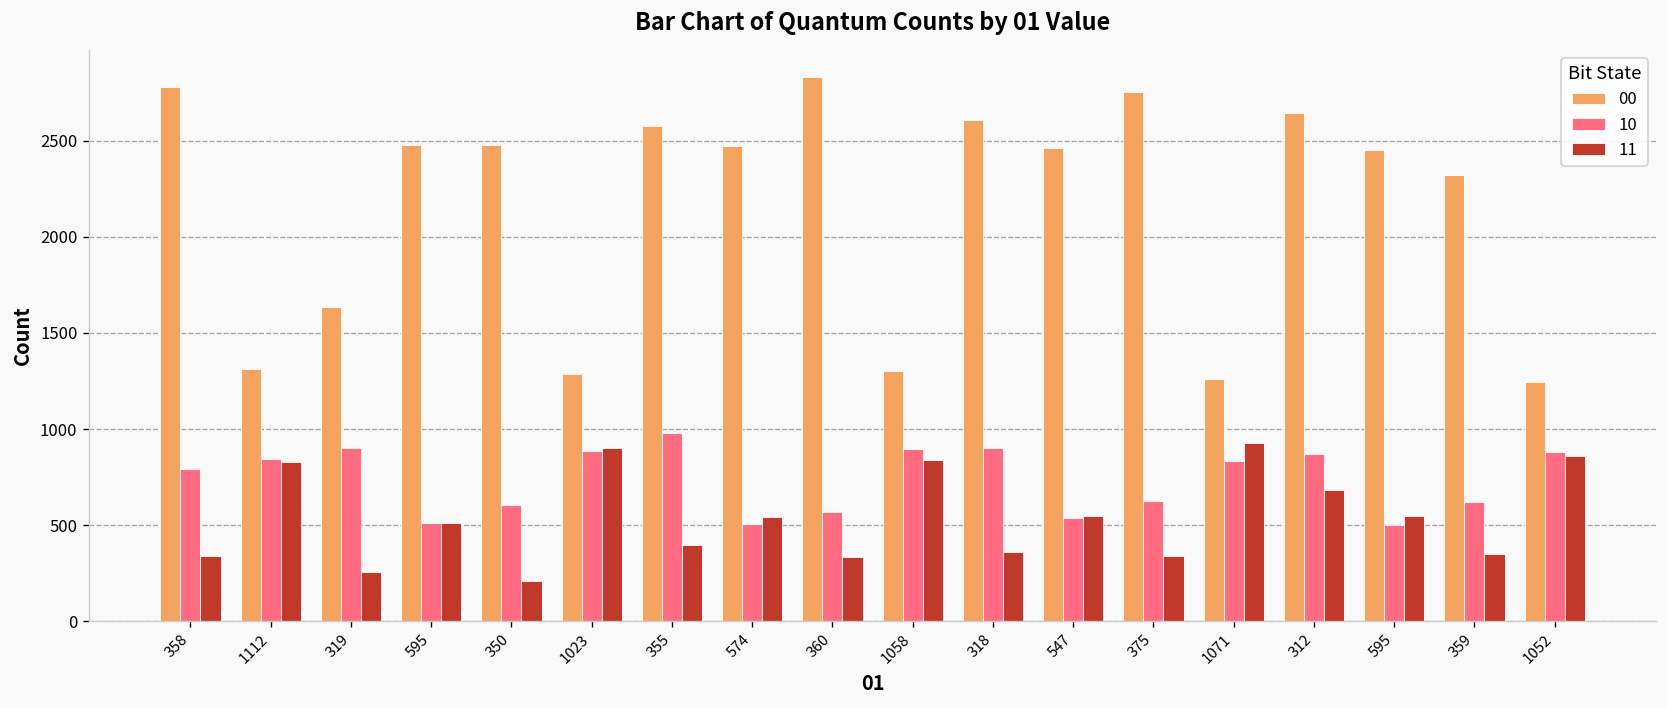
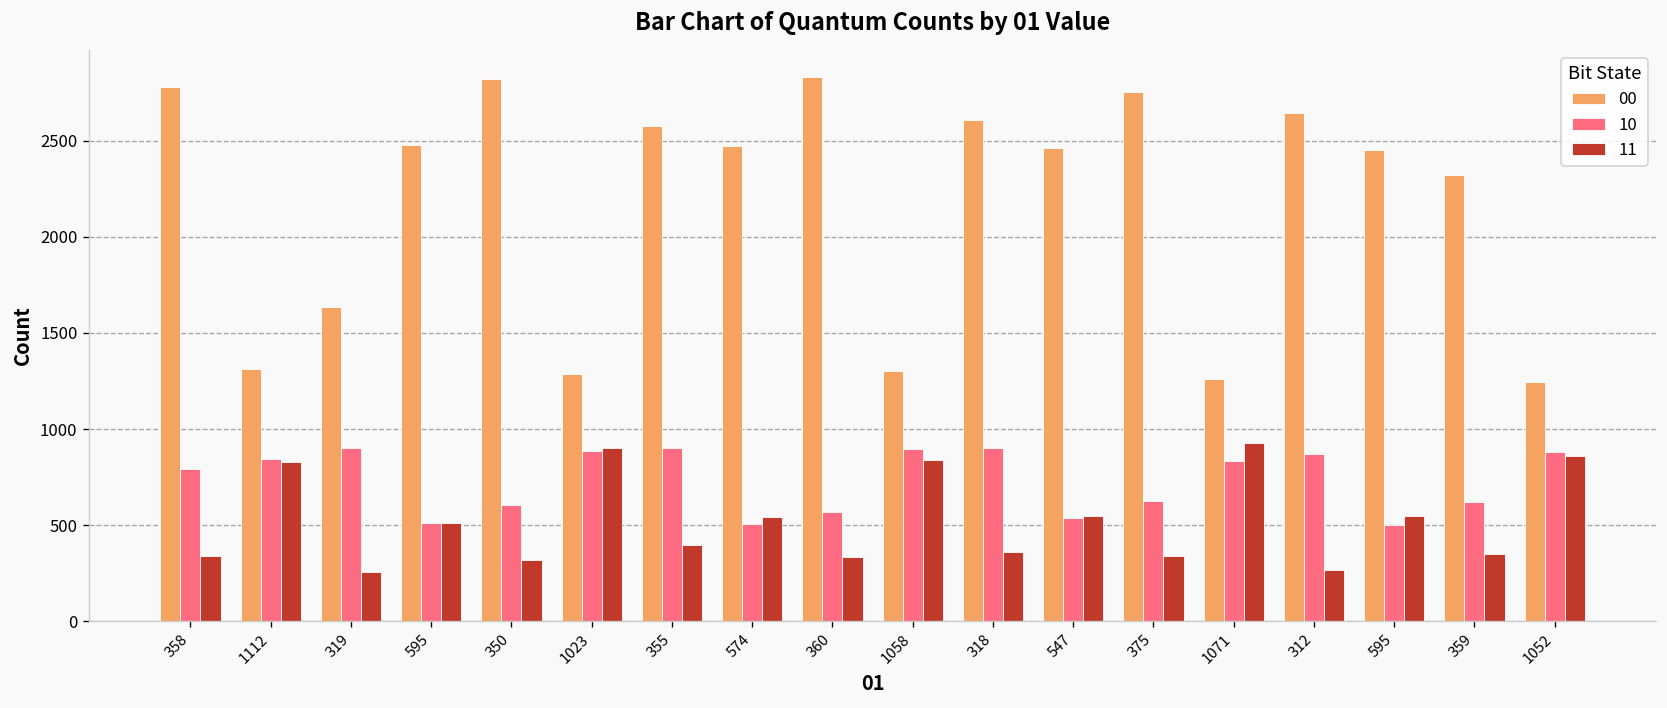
00, 350: 2480 -> 2820
11, 350: 210 -> 320
10, 355: 980 -> 900
11, 312: 680 -> 270
